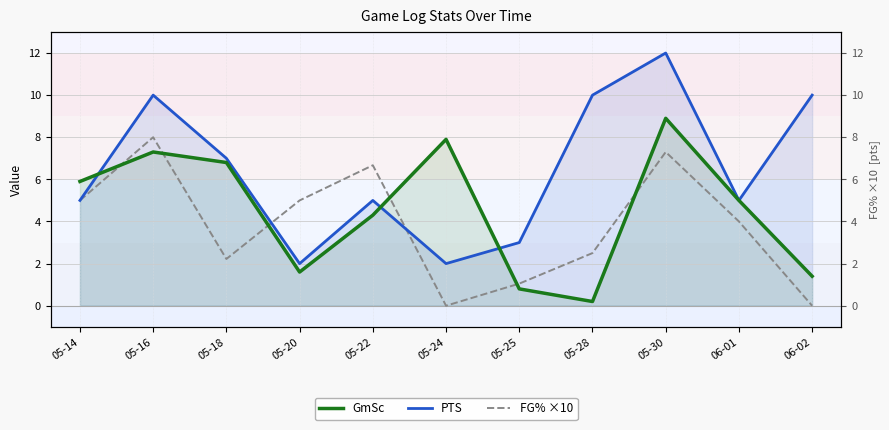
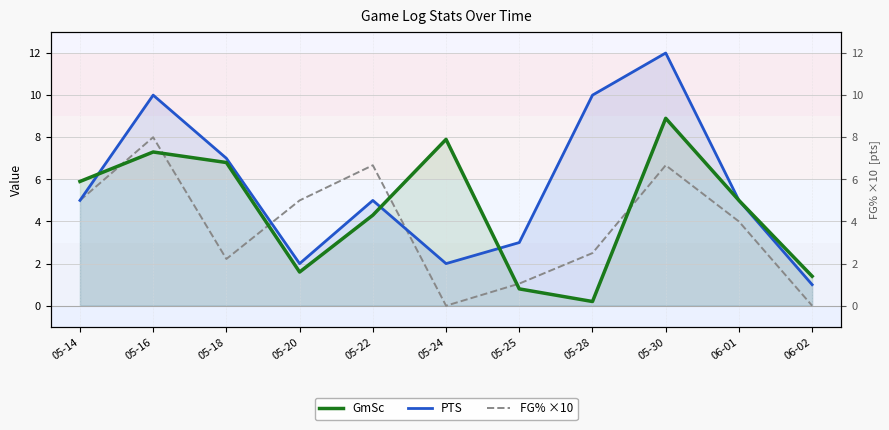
FG% ×10, 05-30: 7.3 -> 6.7
PTS, 06-02: 10 -> 1
